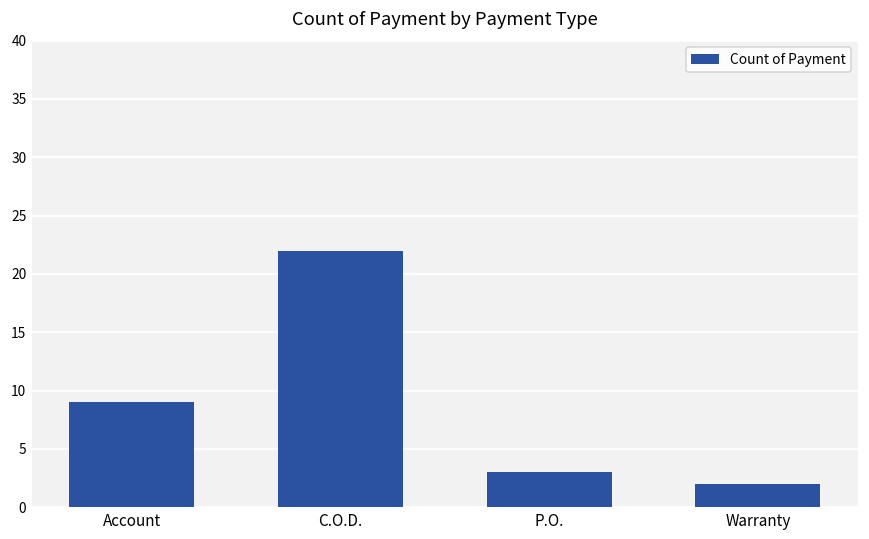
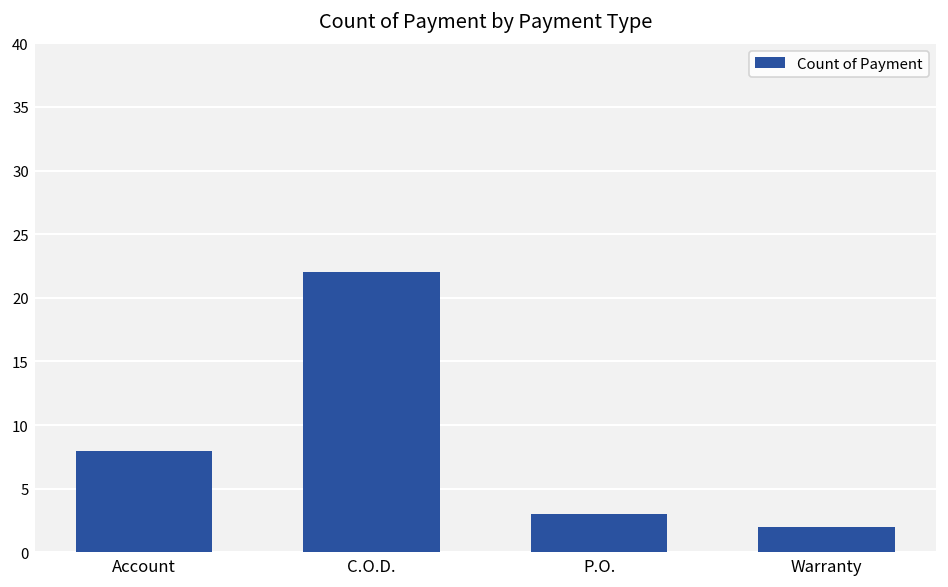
Account: 9 -> 8
